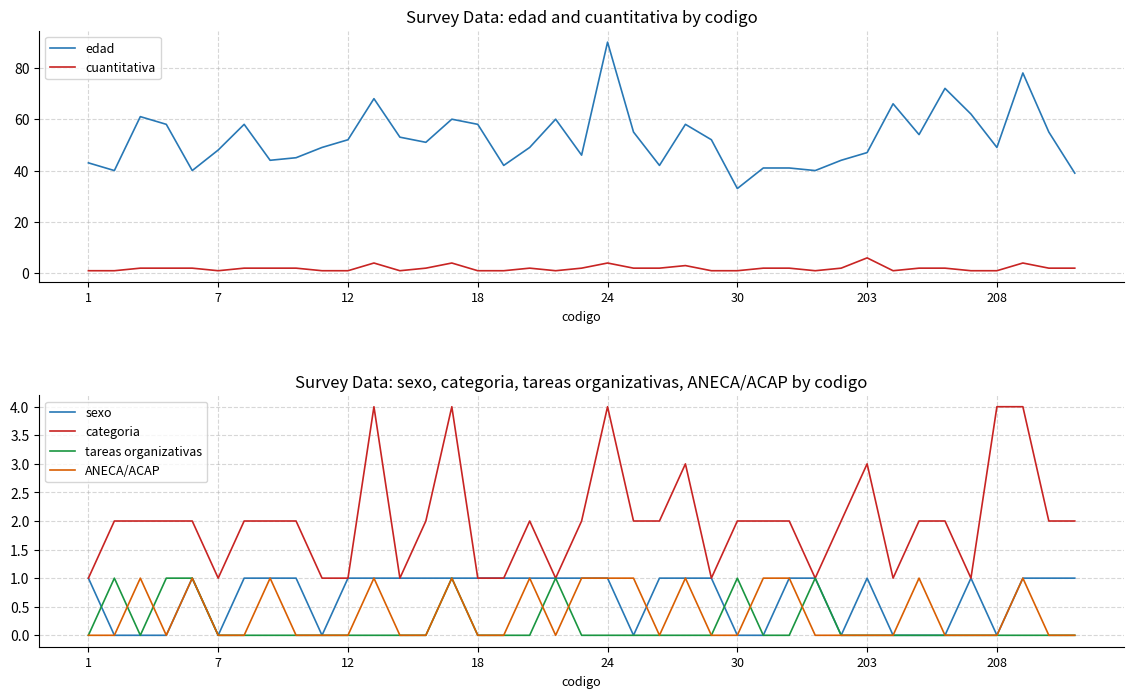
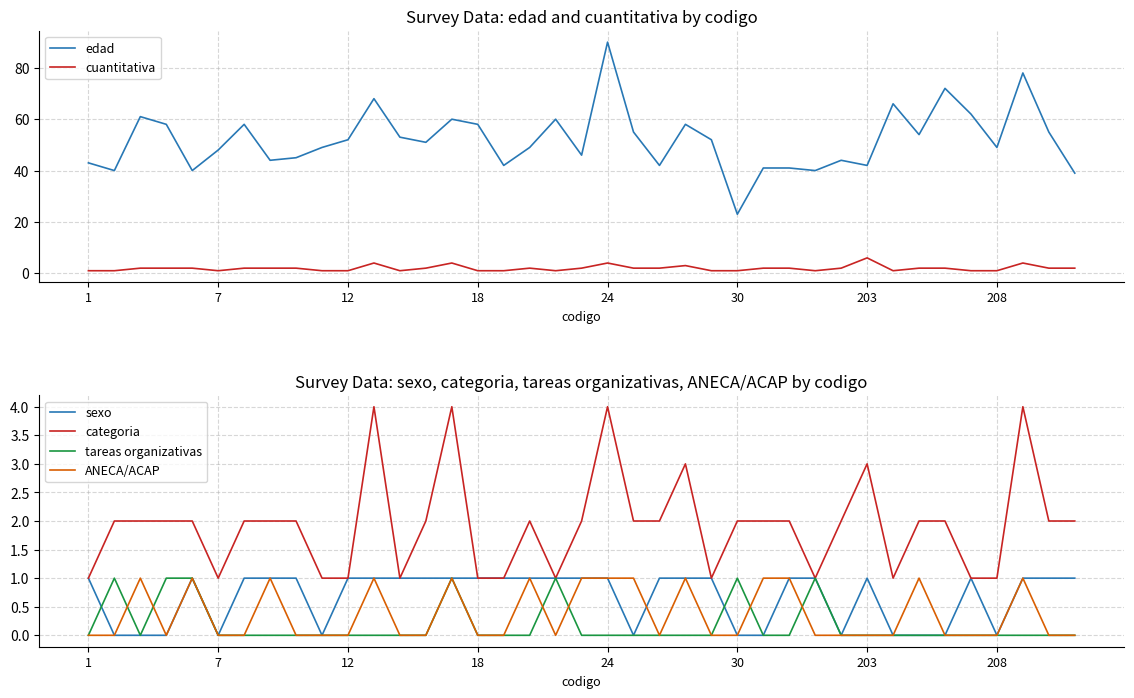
Survey Data: edad and cuantitativa by codigo, edad, 30: 33 -> 23
Survey Data: edad and cuantitativa by codigo, edad, 203: 47 -> 42
Survey Data: sexo, categoria, tareas organizativas, ANECA/ACAP by codigo, categoria, 208: 4 -> 1
